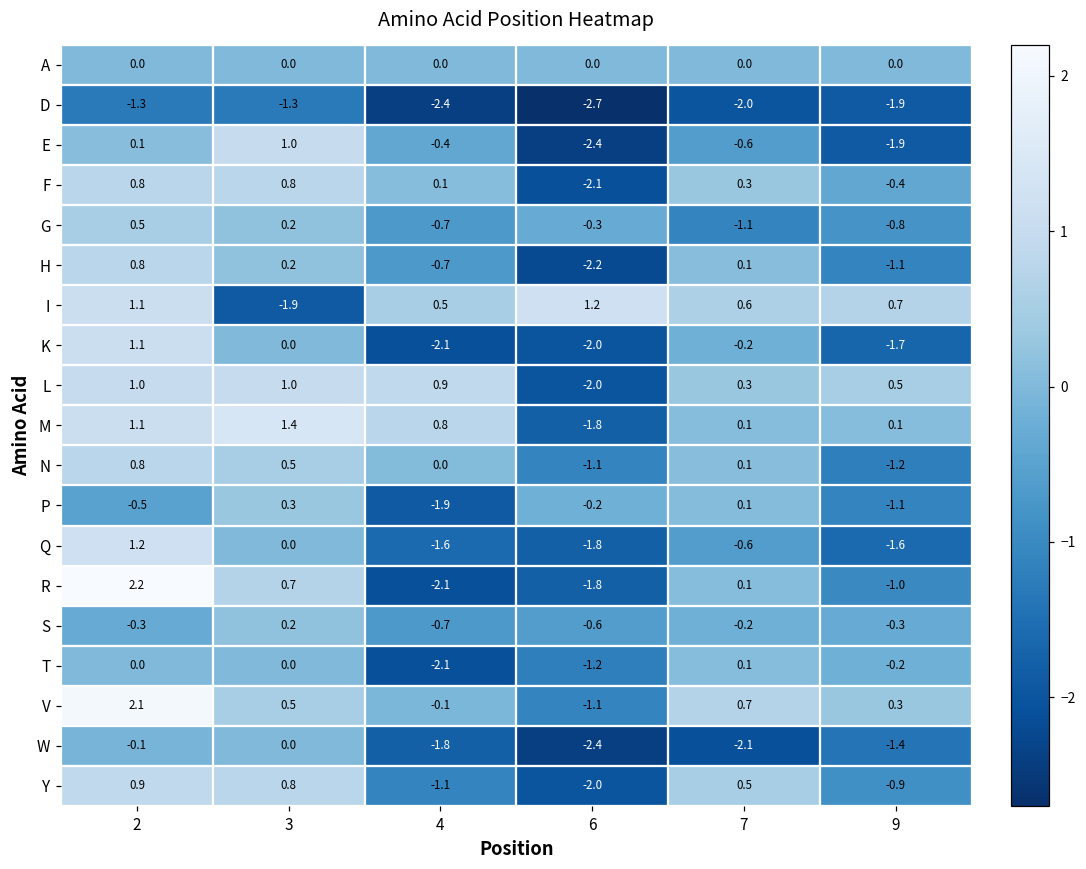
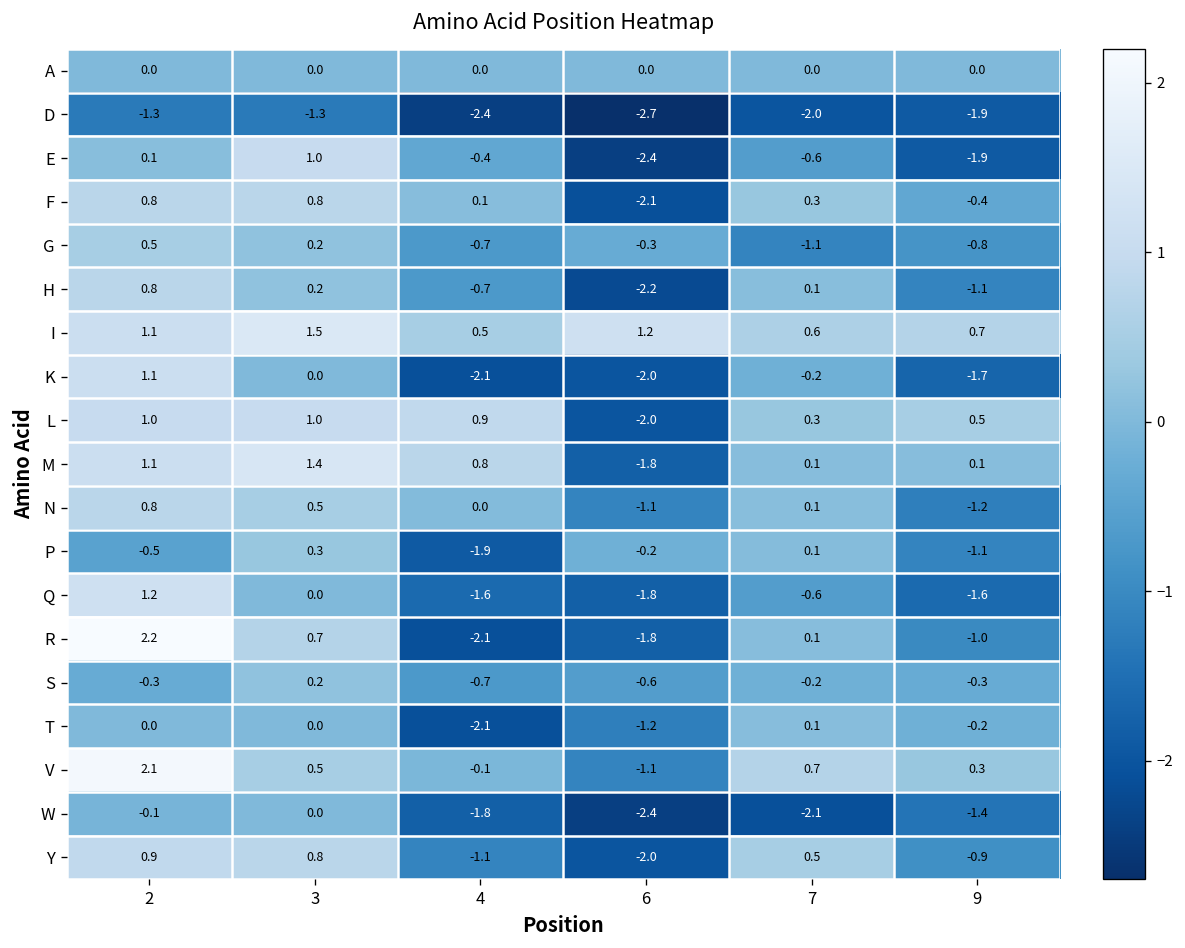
I, 3: -1.9 -> 1.5
